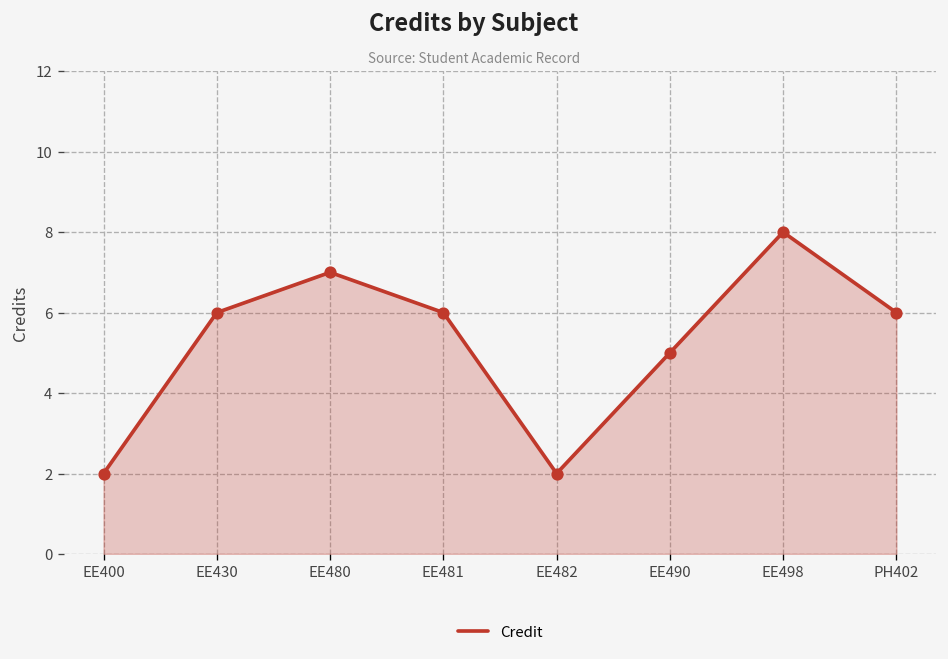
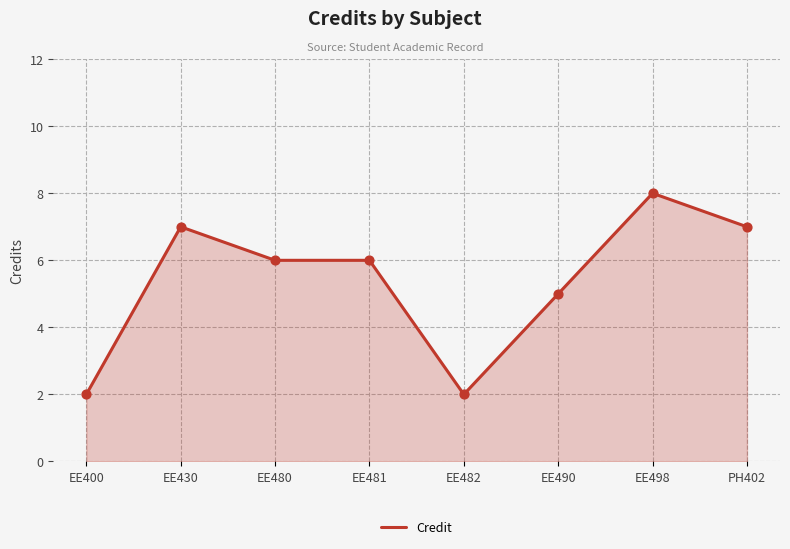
EE430: 6 -> 7
EE480: 7 -> 6
PH402: 6 -> 7
